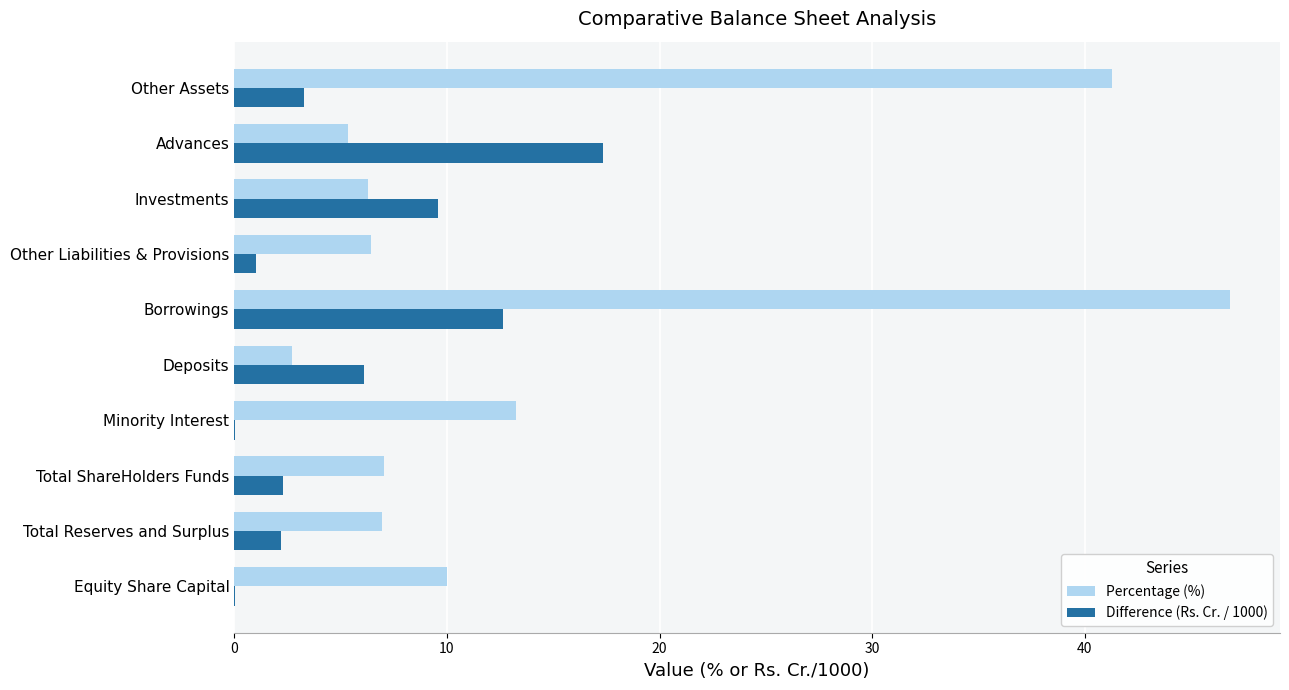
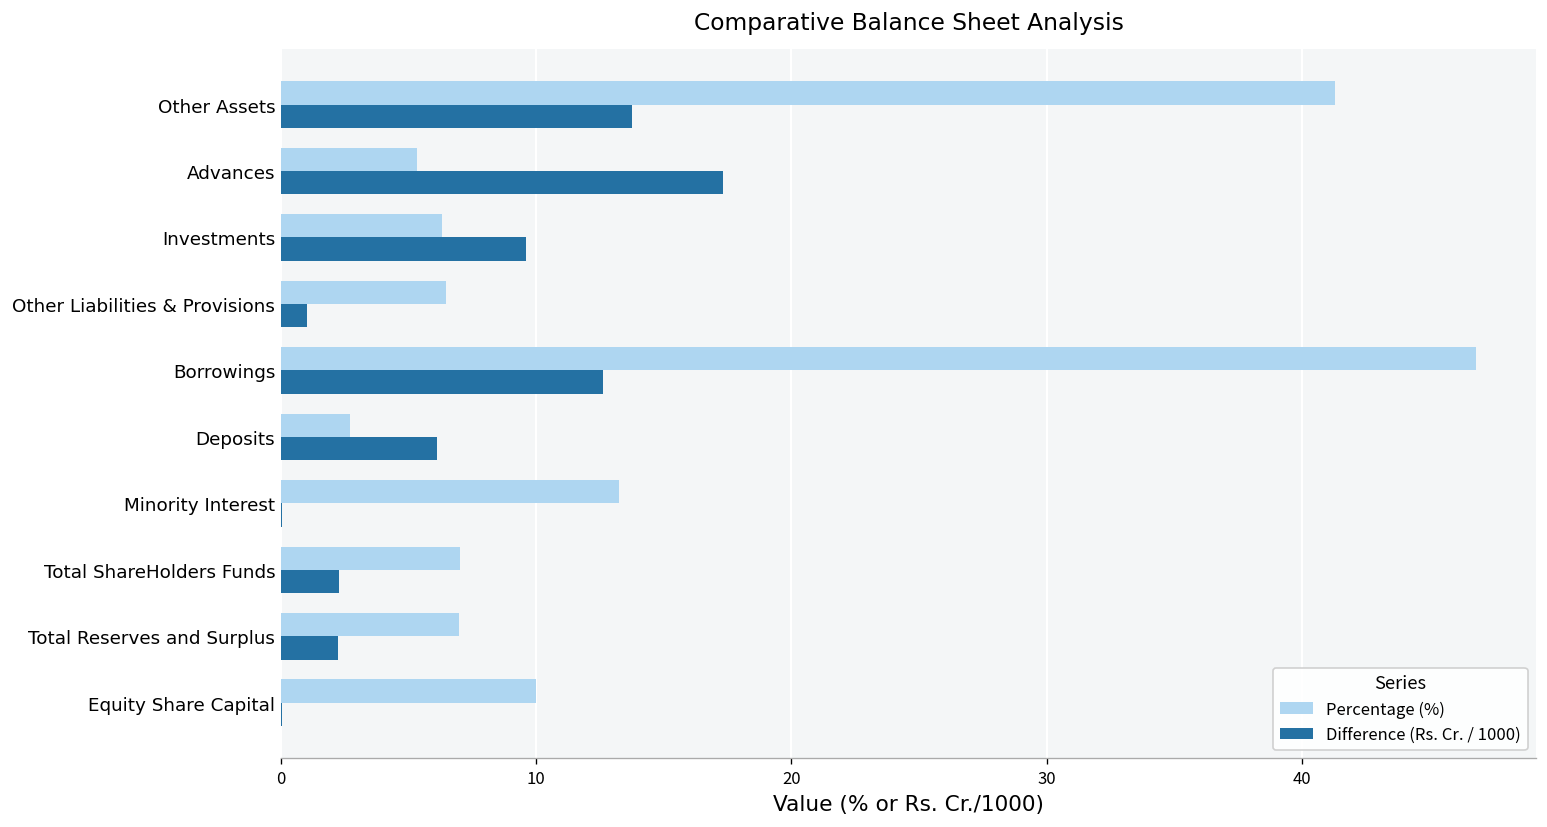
Difference (Rs. Cr. / 1000), Other Assets: 3.3 -> 13.7
